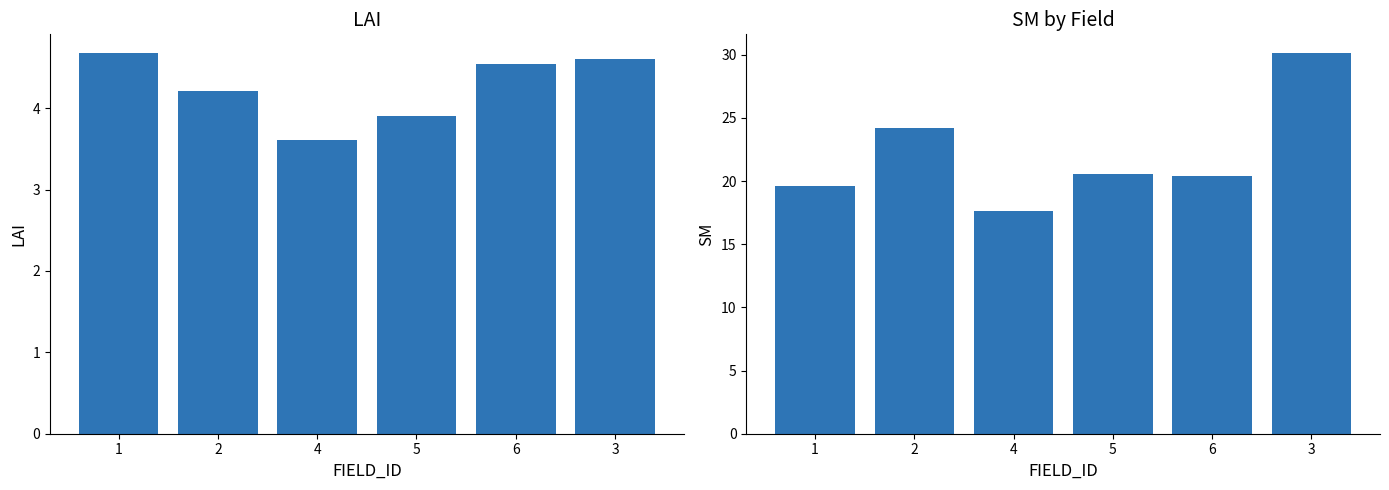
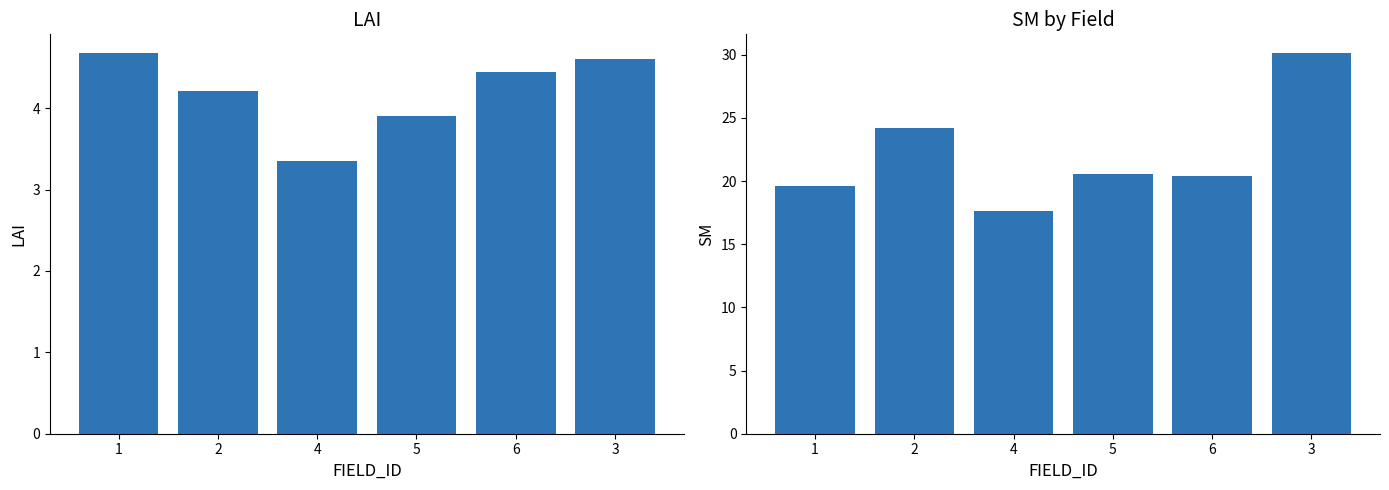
LAI, 4: 3.6 -> 3.4
LAI, 6: 4.5 -> 4.4
